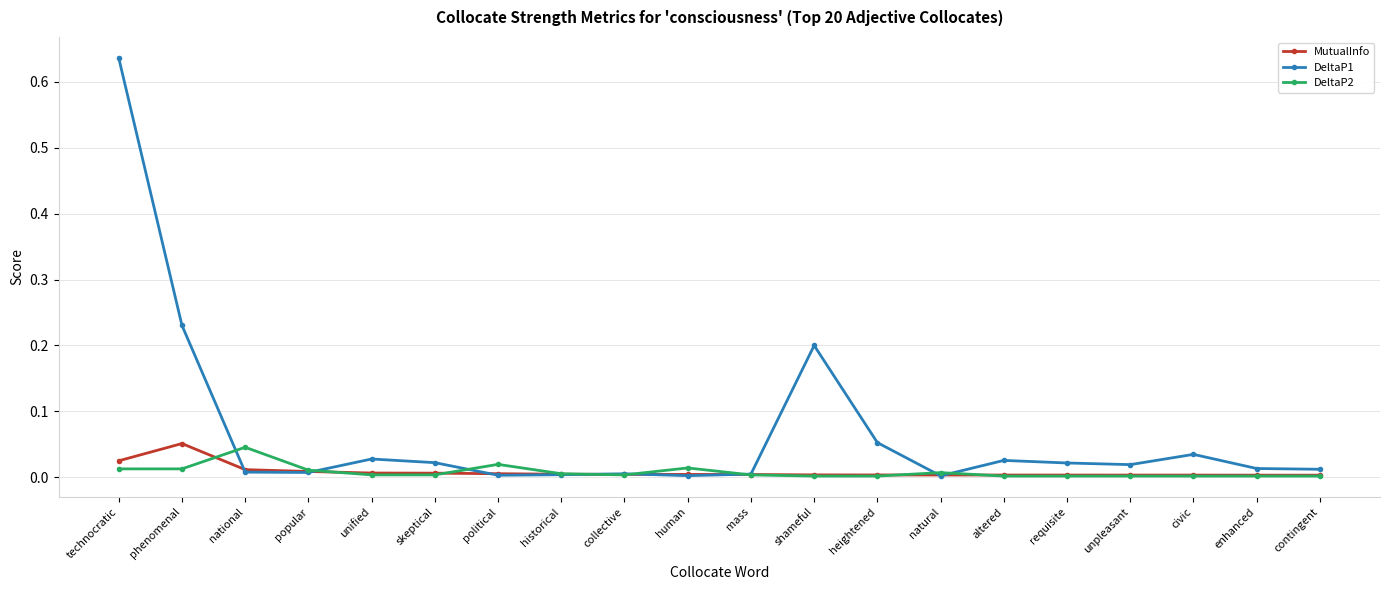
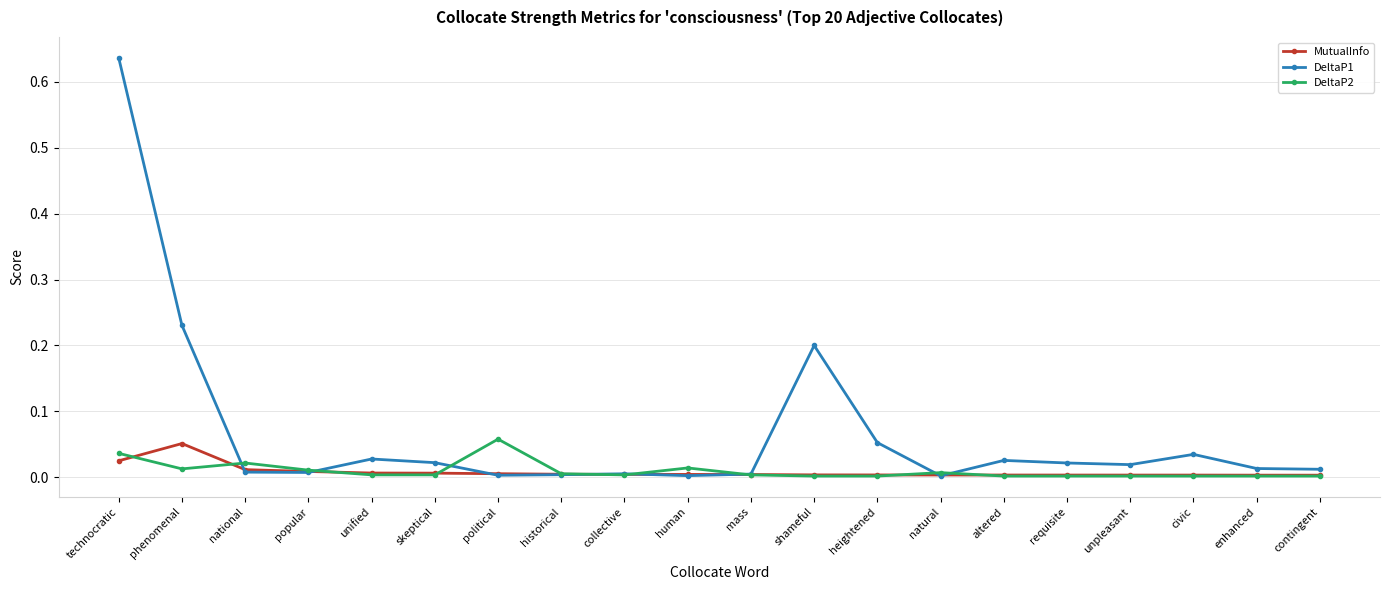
DeltaP2, technocratic: 0.01 -> 0.04
DeltaP2, national: 0.05 -> 0.02
DeltaP2, political: 0.02 -> 0.06
